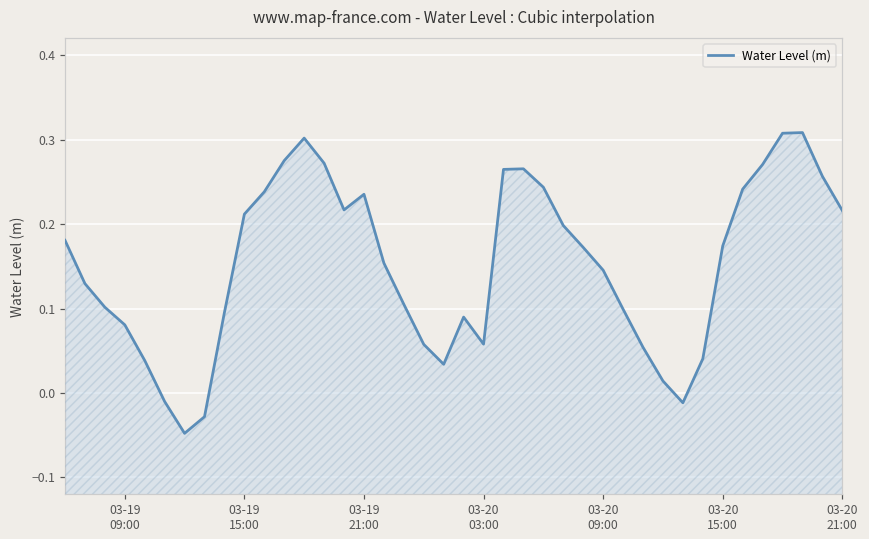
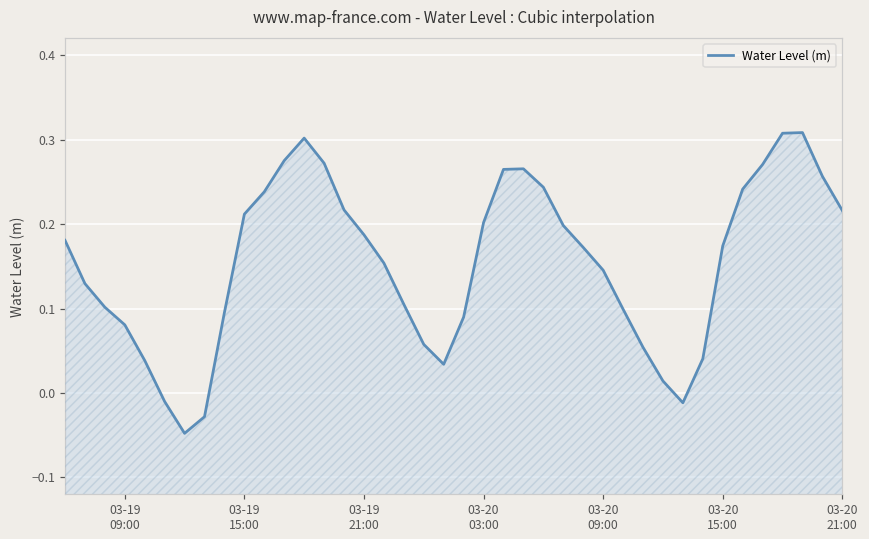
03-19 21:00: 0.24 -> 0.19
03-20 03:00: 0.06 -> 0.20
